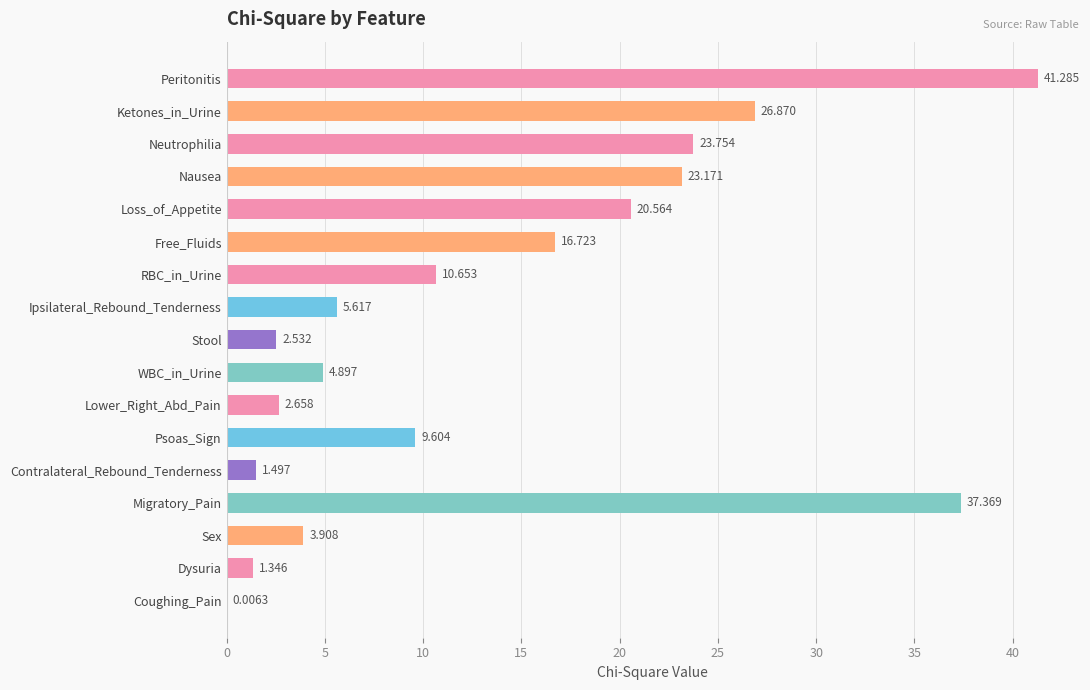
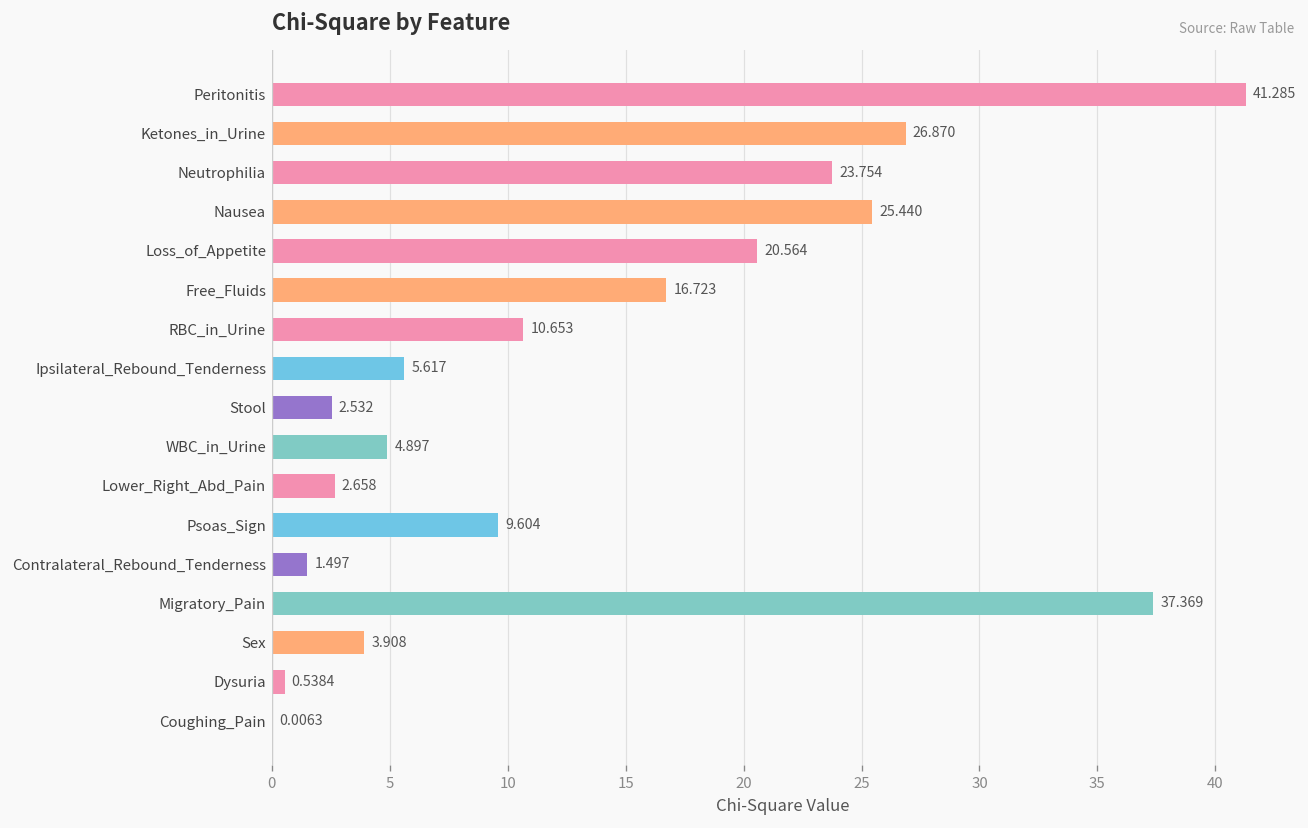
Nausea: 23.171 -> 25.440
Dysuria: 1.346 -> 0.5384
